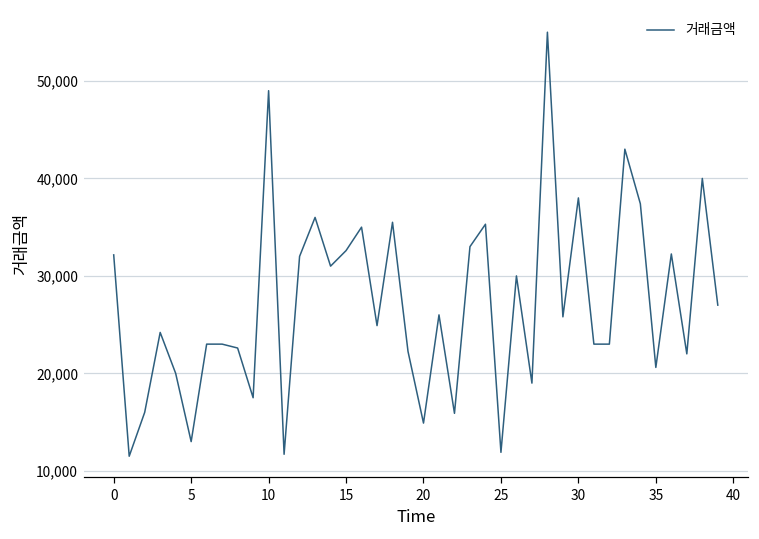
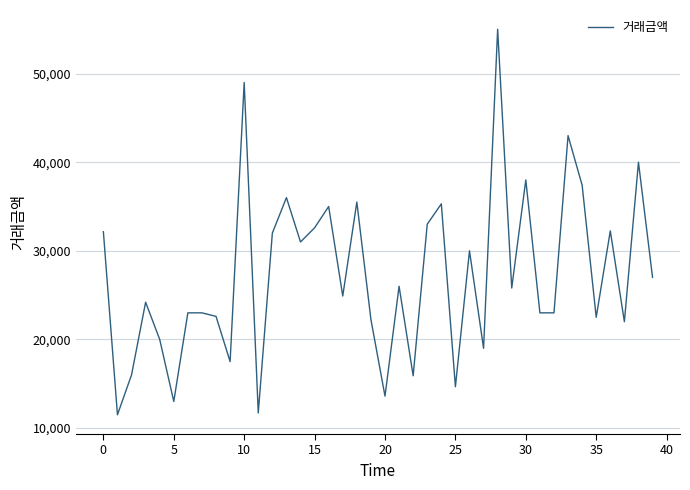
20: 15,000 -> 14,000
25: 12,000 -> 15,000
35: 21,000 -> 23,000
